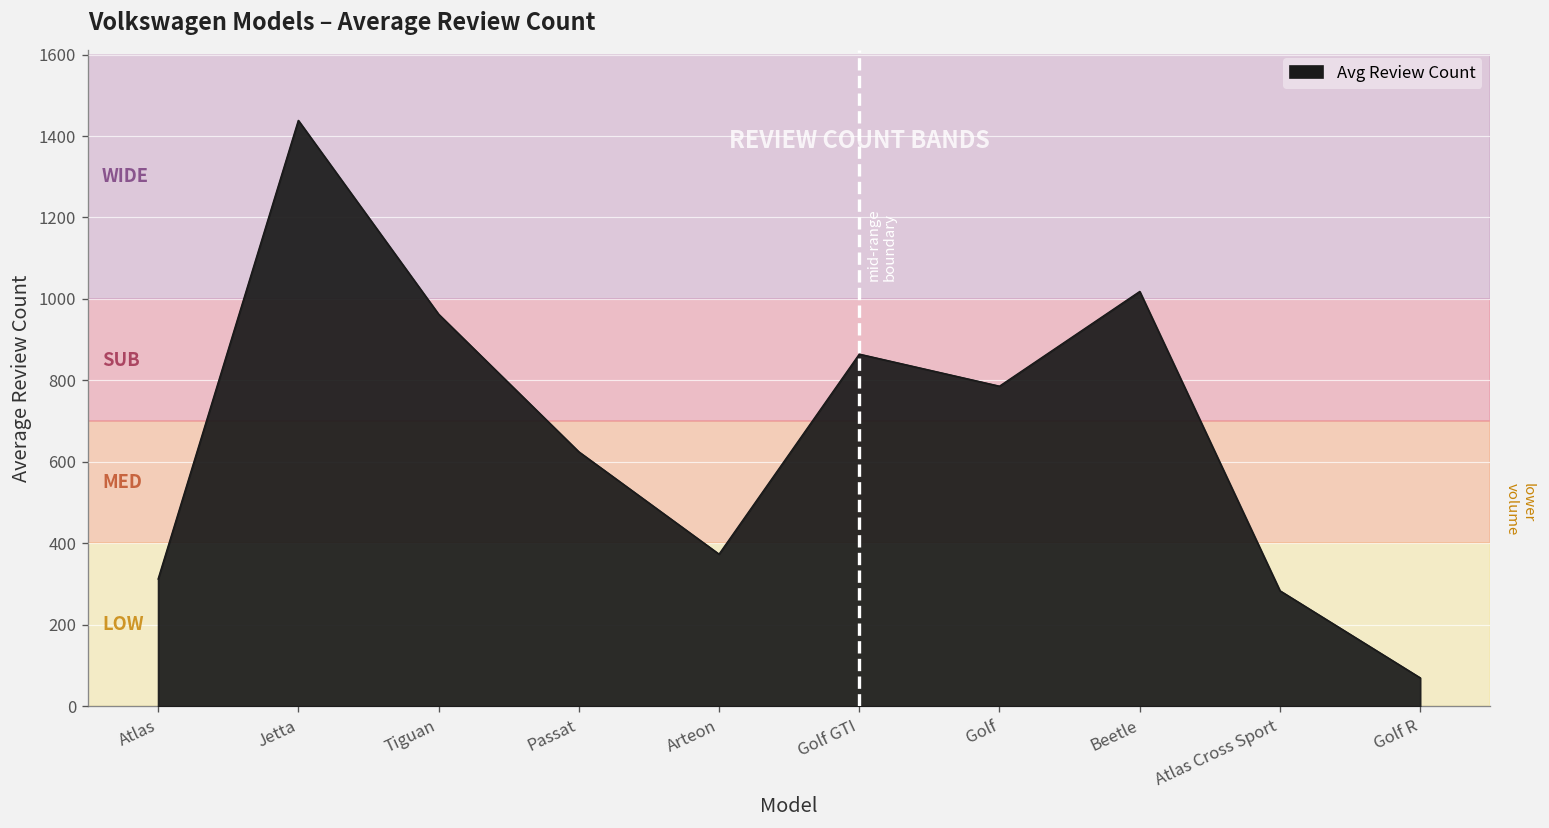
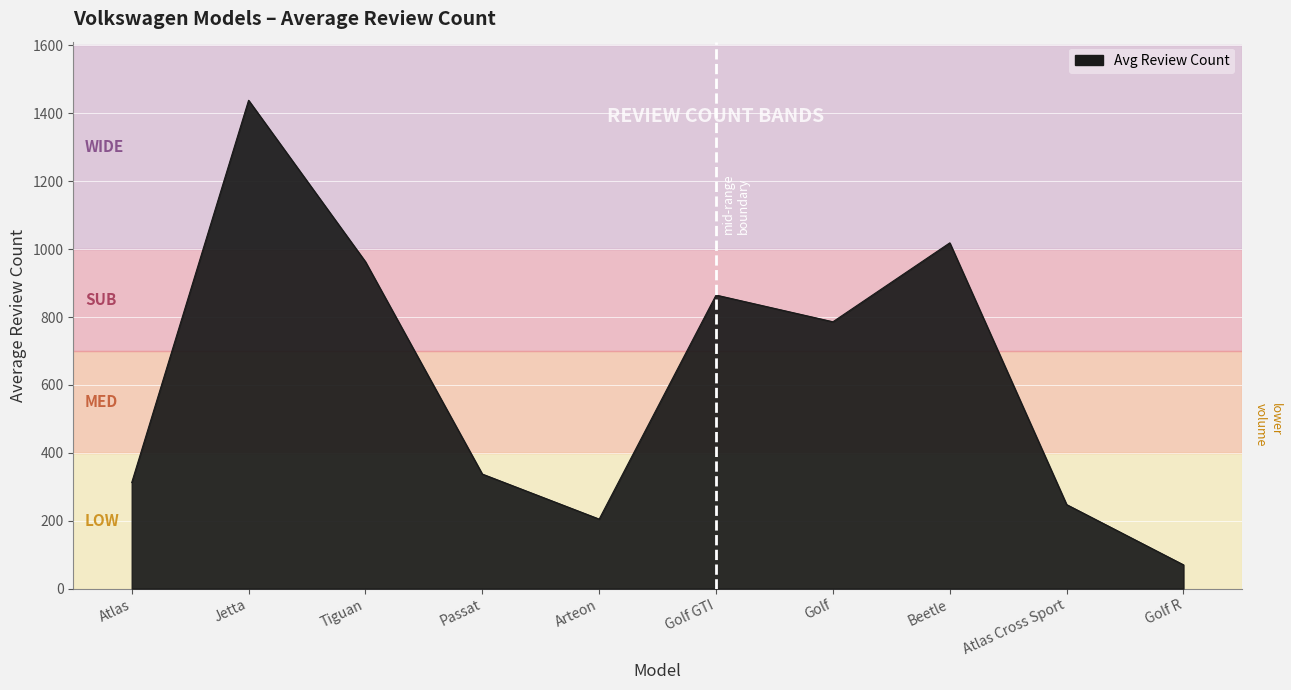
Passat: 630 -> 340
Arteon: 370 -> 200
Atlas Cross Sport: 280 -> 250
